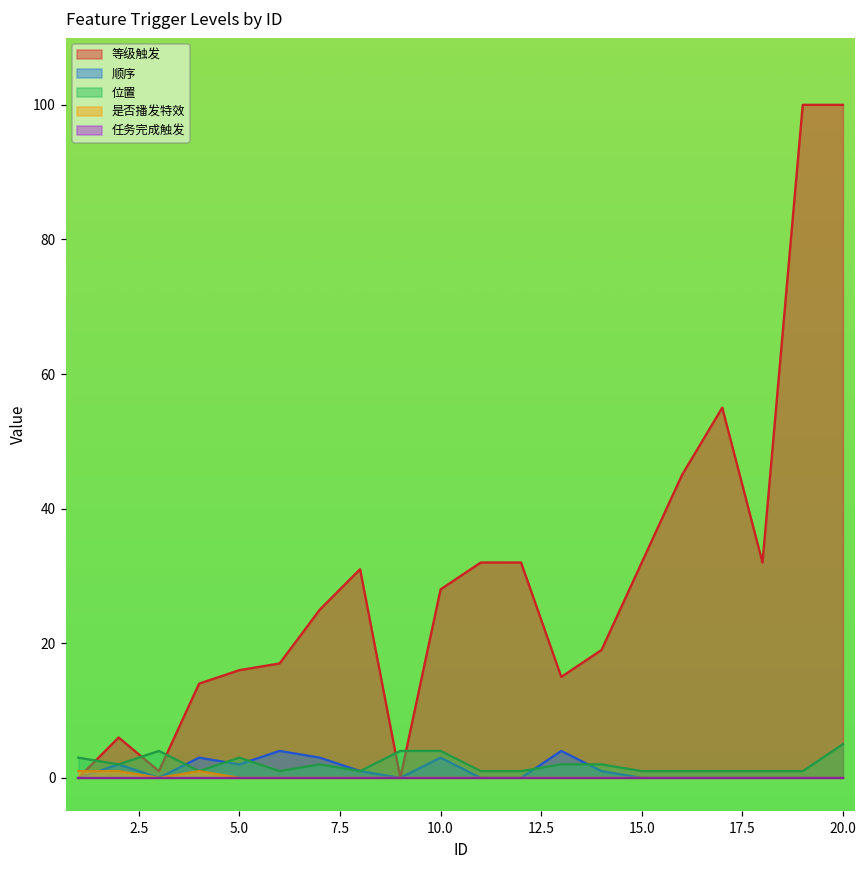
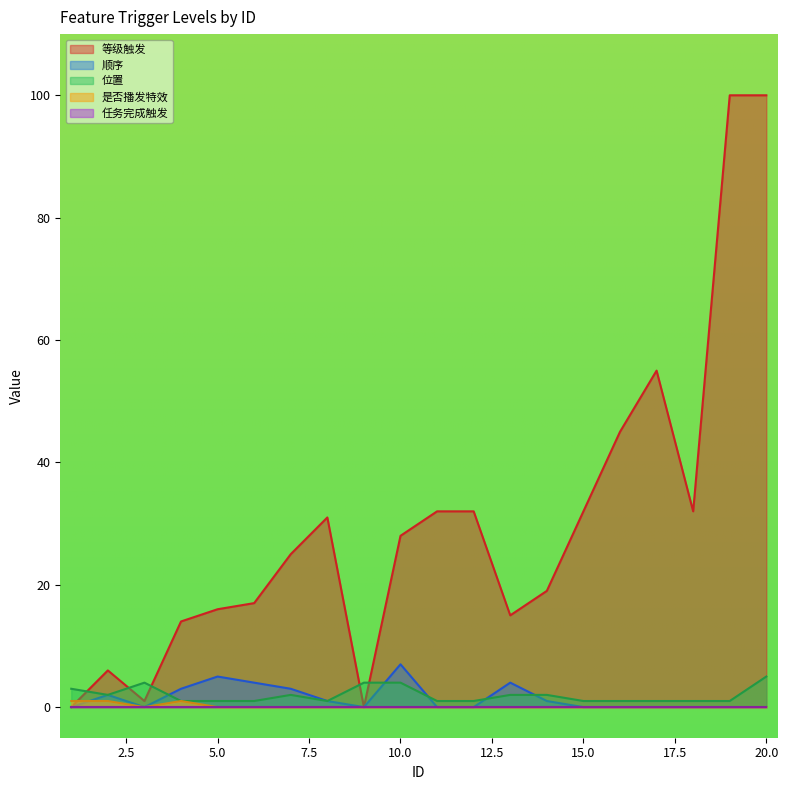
顺序, 5.0: 2 -> 5
位置, 5.0: 3 -> 1
顺序, 10.0: 3 -> 7
